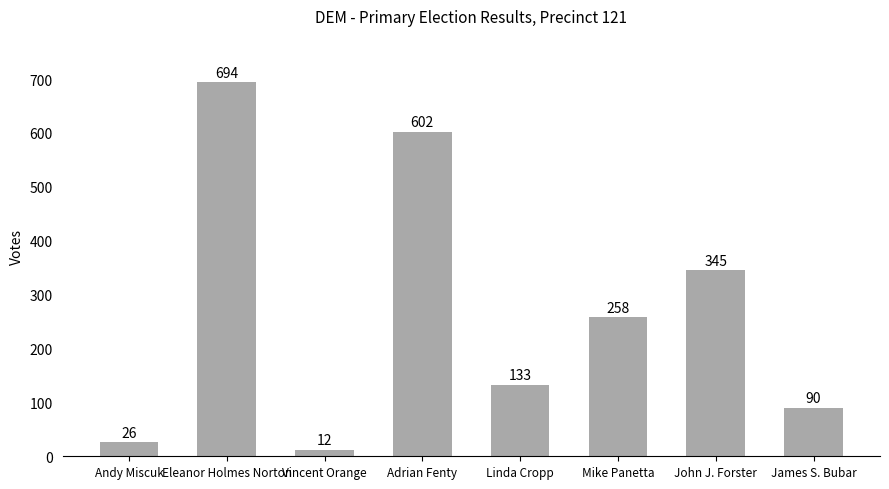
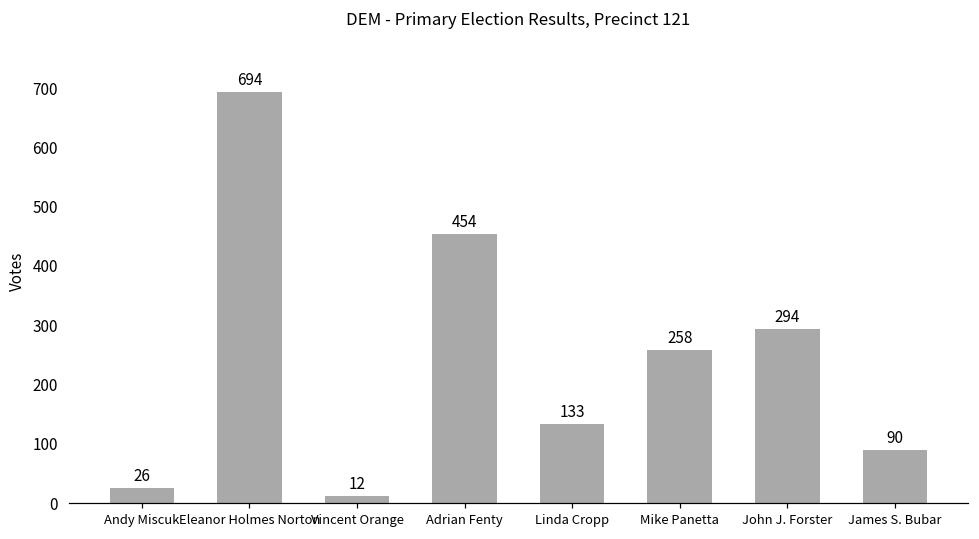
Adrian Fenty: 602 -> 454
John J. Forster: 345 -> 294
